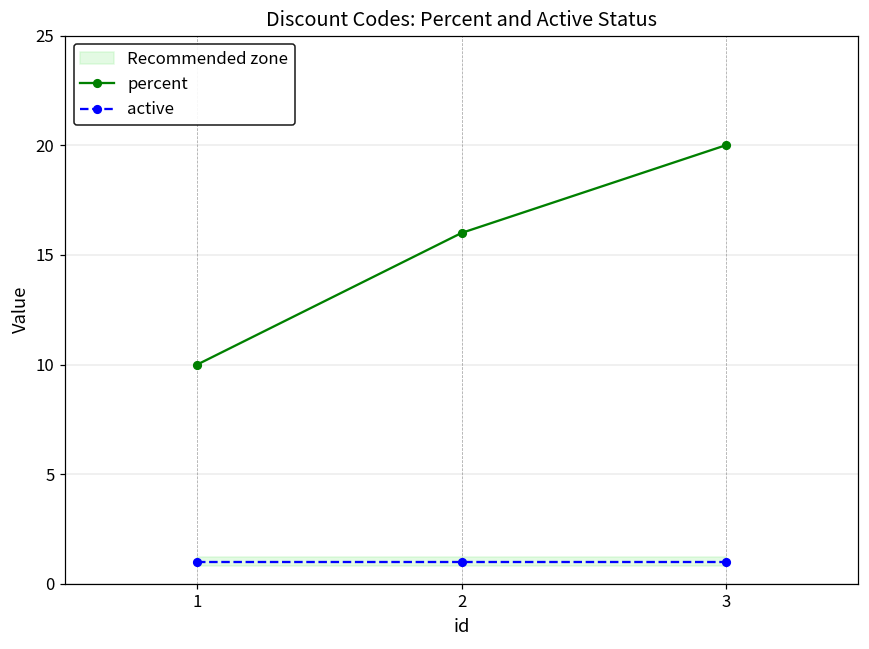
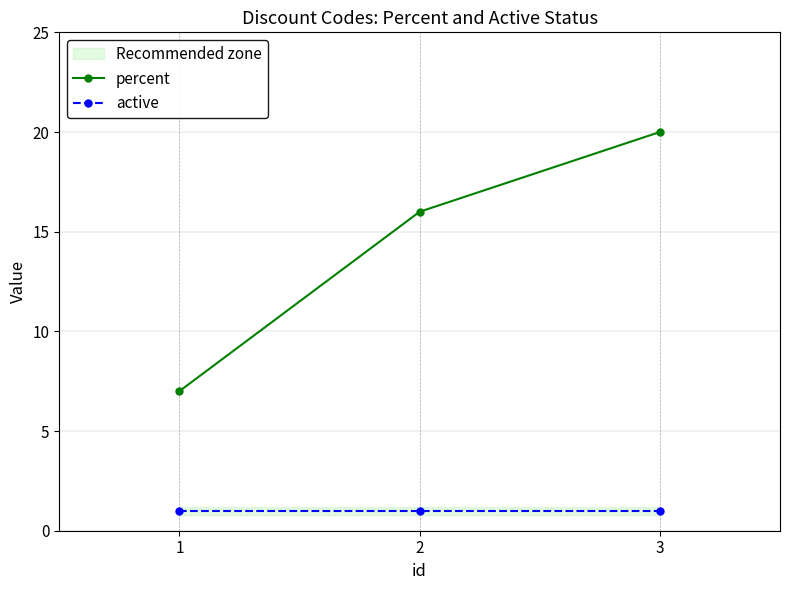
percent, 1: 10 -> 7
